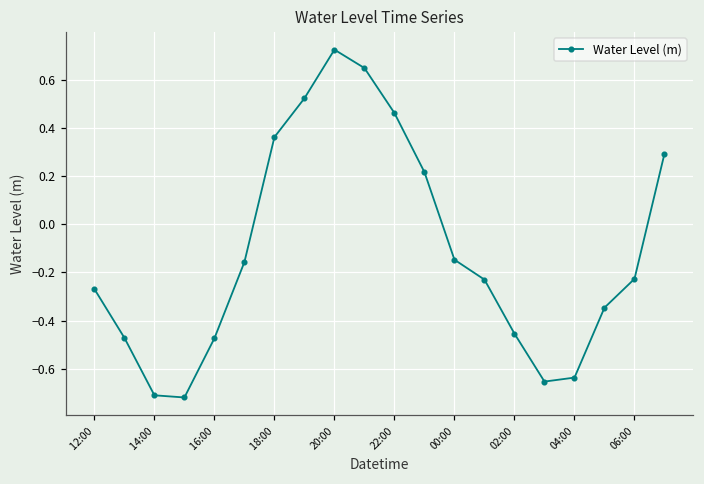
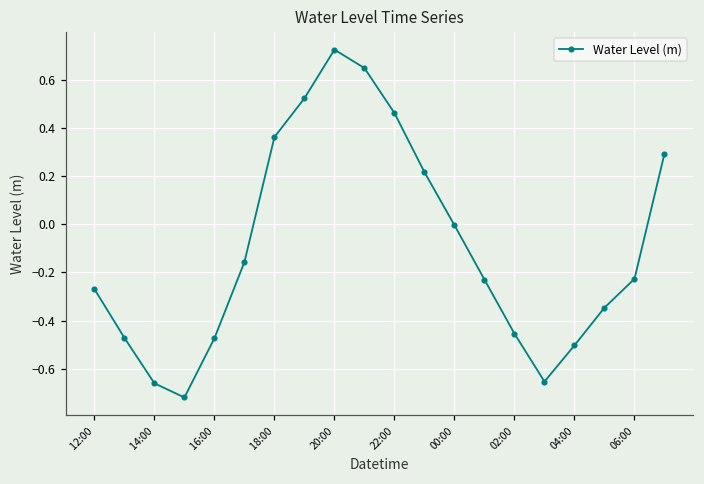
14:00: -0.71 -> -0.66
00:00: -0.15 -> 0.00
04:00: -0.64 -> -0.50
